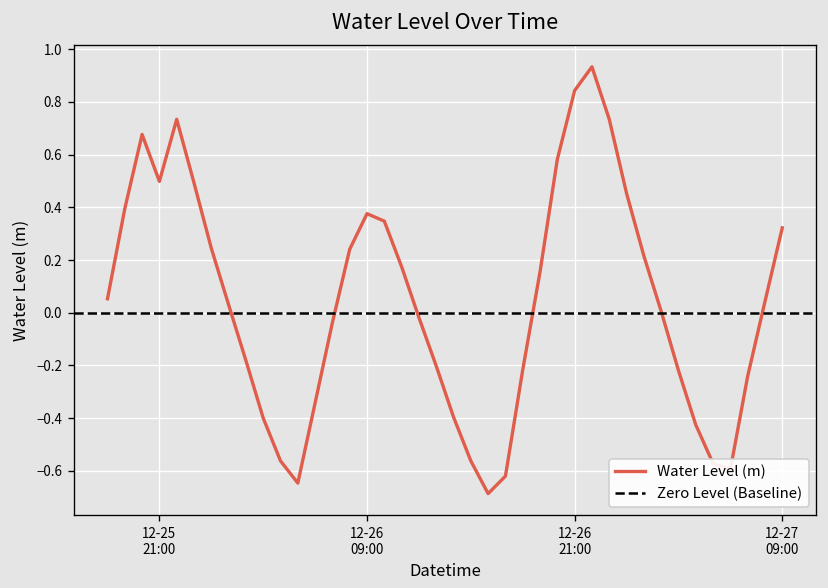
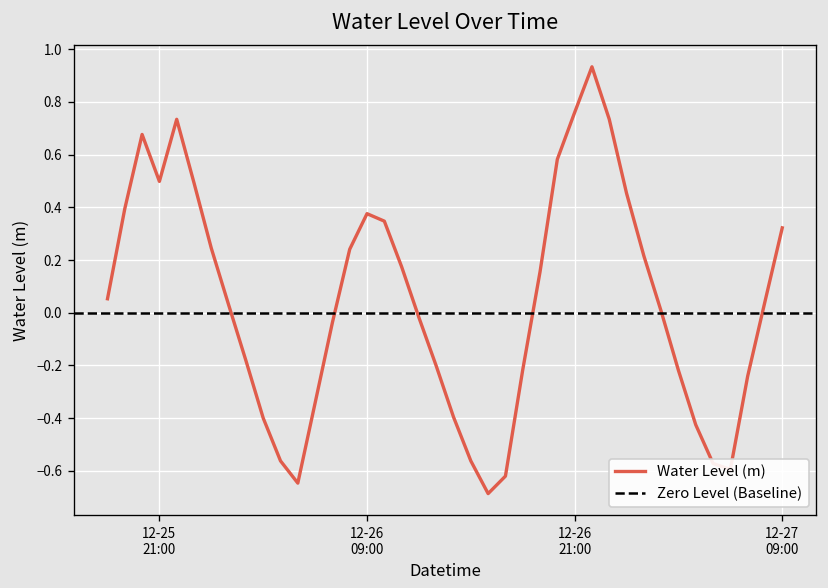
12-26 21:00: 0.84 -> 0.76
